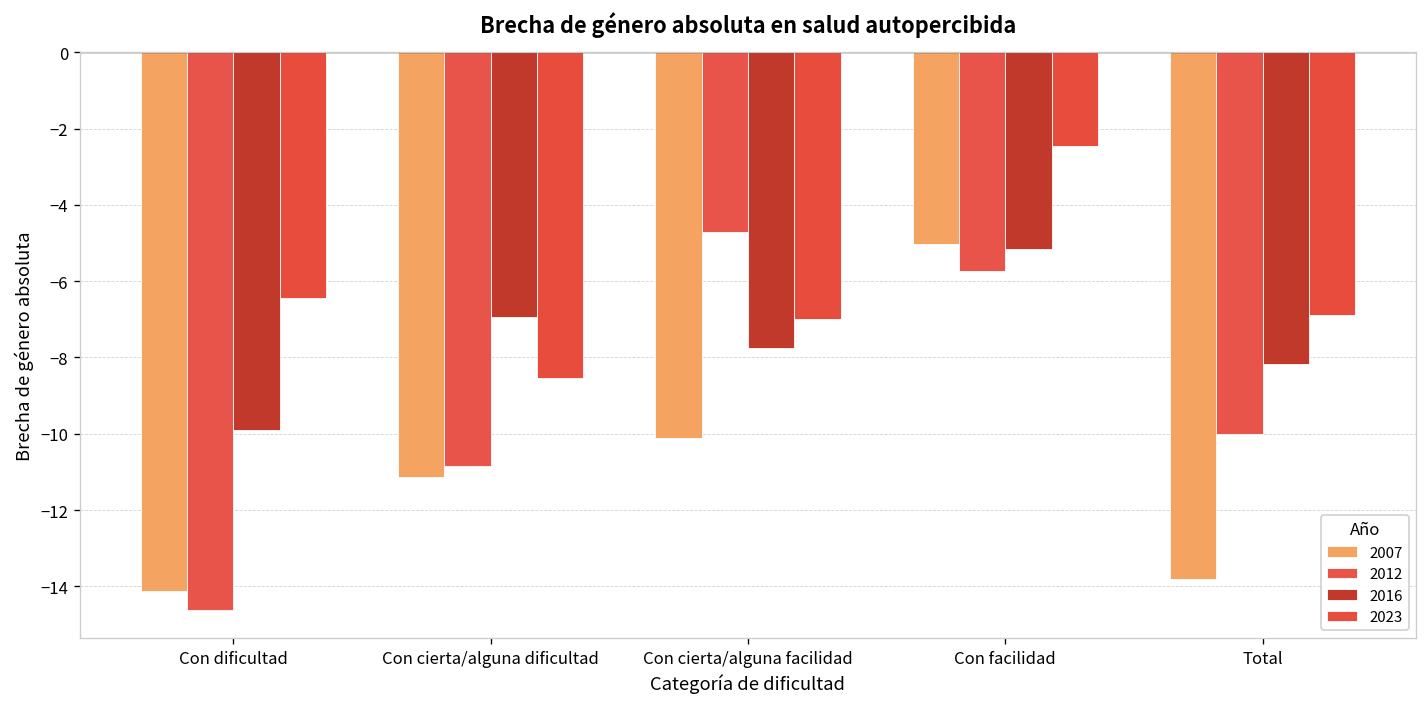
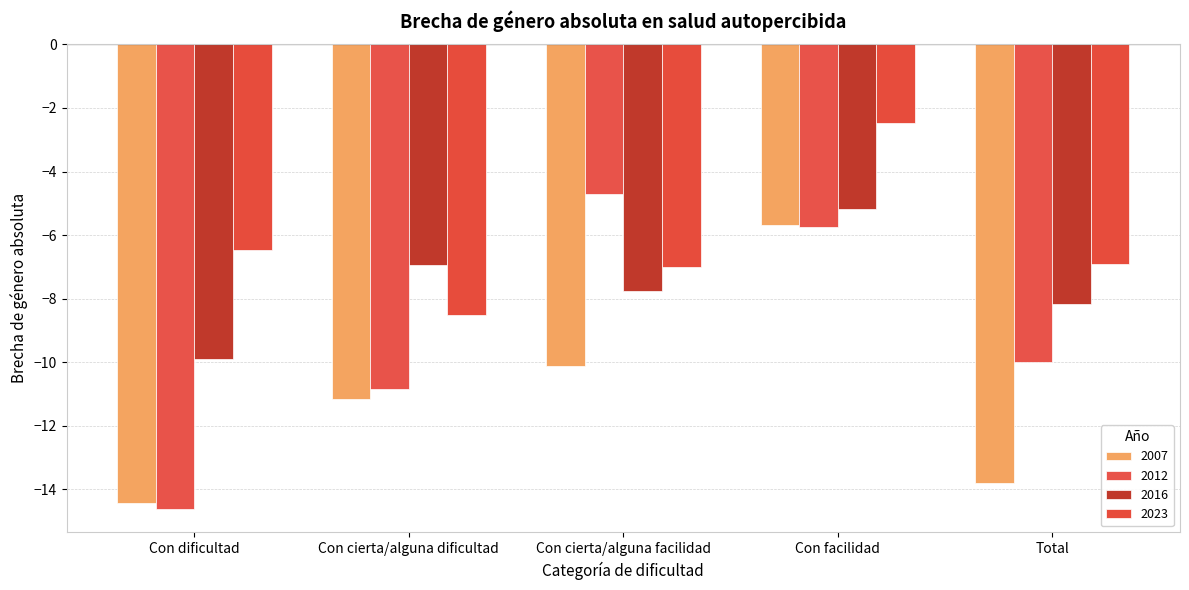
2007, Con dificultad: -14.1 -> -14.4
2007, Con facilidad: -5.0 -> -5.7
